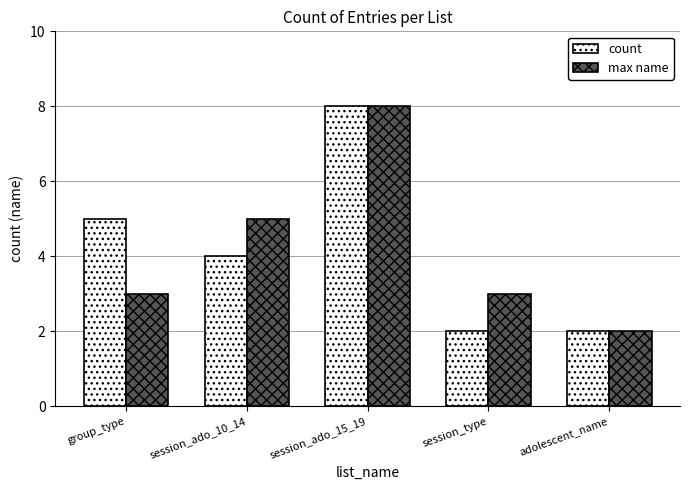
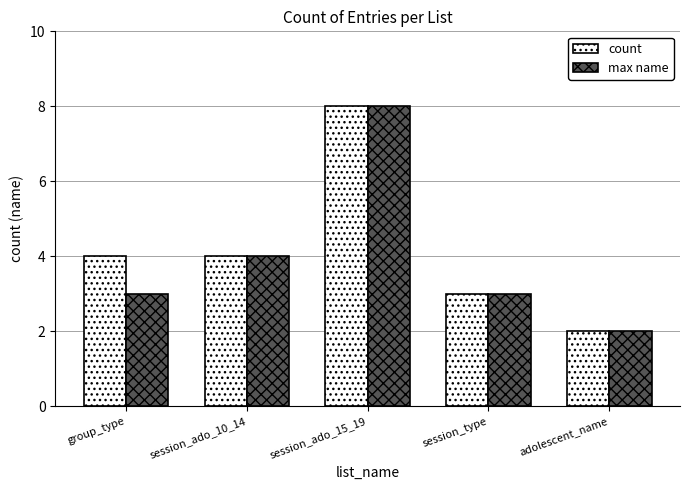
count, group_type: 5 -> 4
max name, session_ado_10_14: 5 -> 4
count, session_type: 2 -> 3
